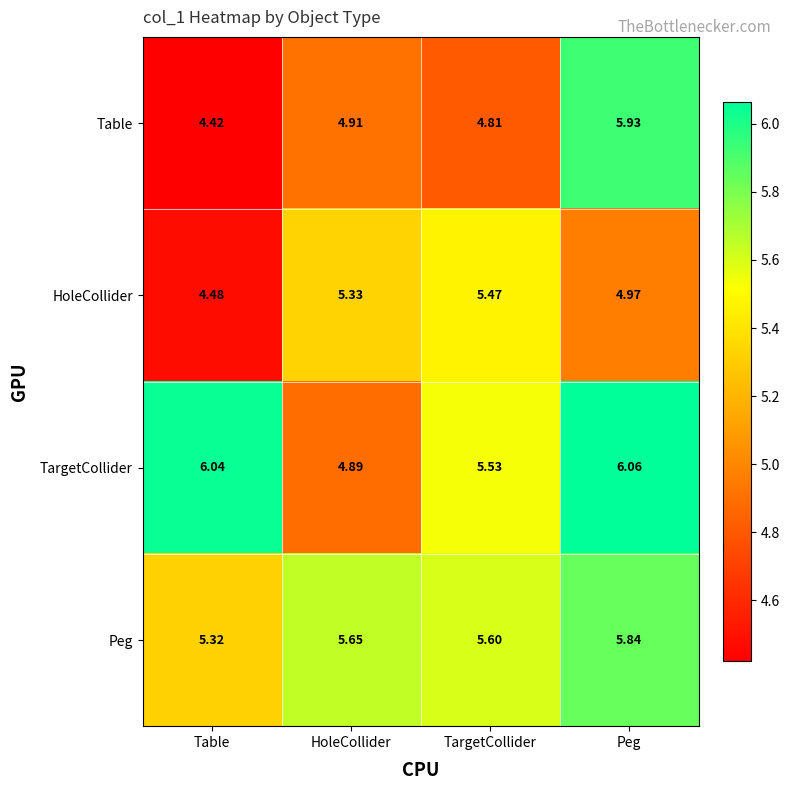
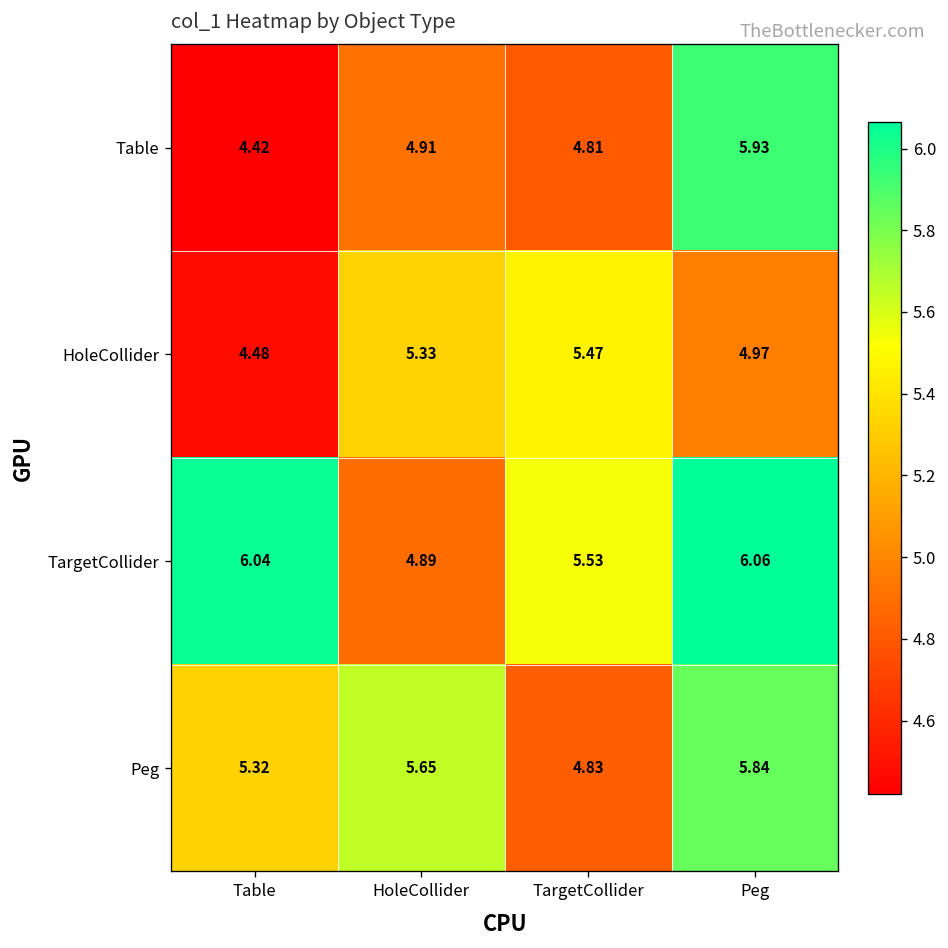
Peg, TargetCollider: 5.60 -> 4.83
